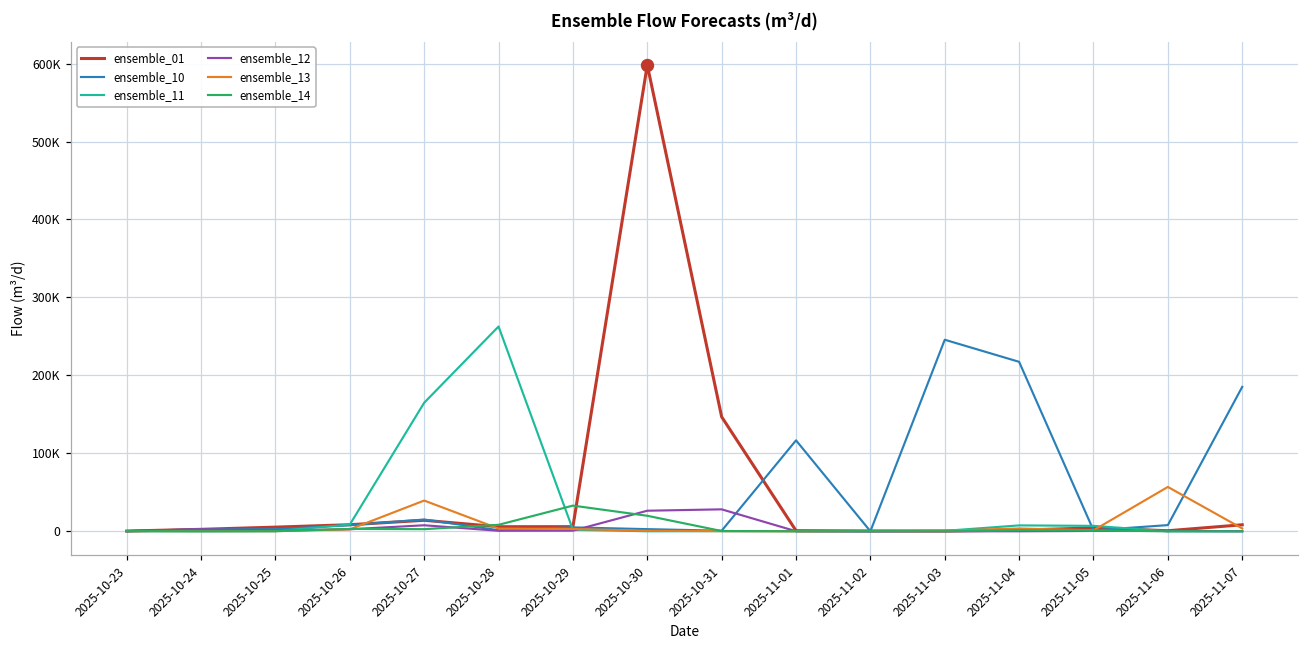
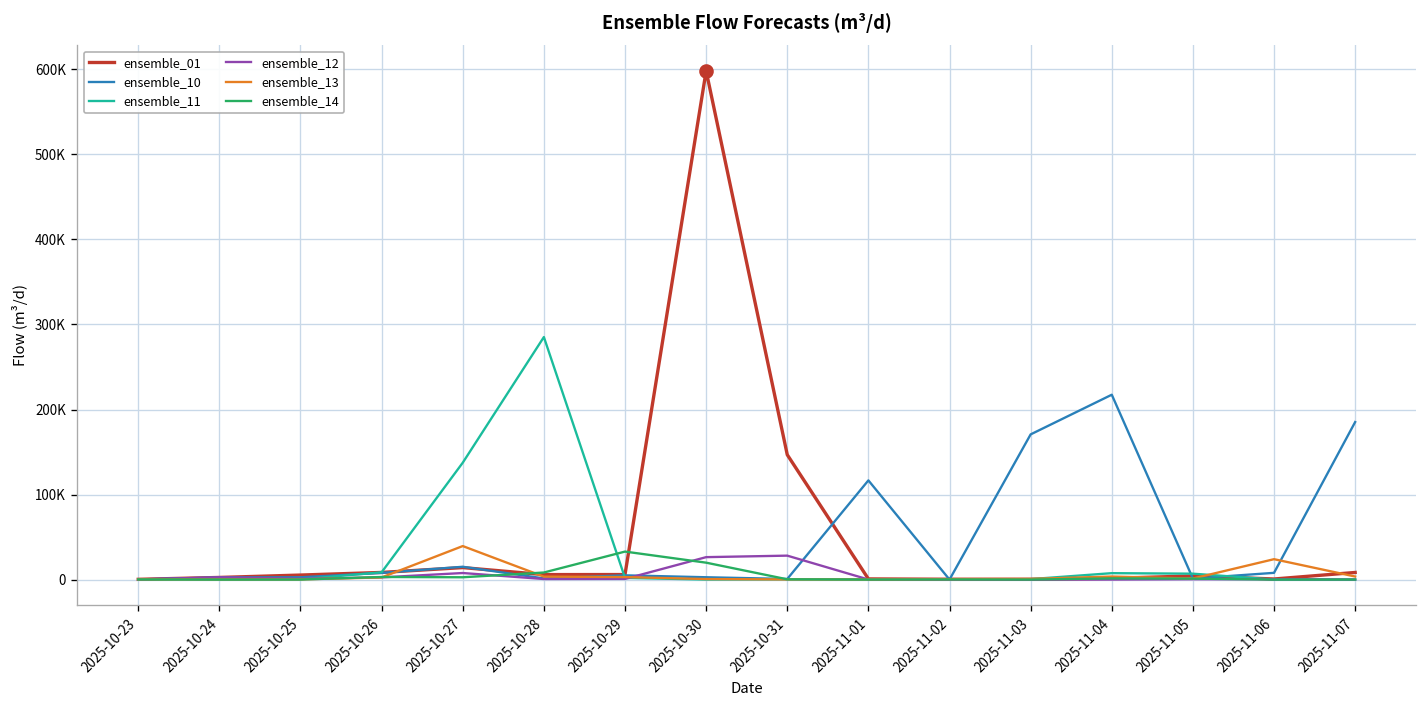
ensemble_11, 2025-10-27: 160000 -> 140000
ensemble_11, 2025-10-28: 260000 -> 290000
ensemble_10, 2025-11-03: 250000 -> 170000
ensemble_13, 2025-11-06: 60000 -> 20000
